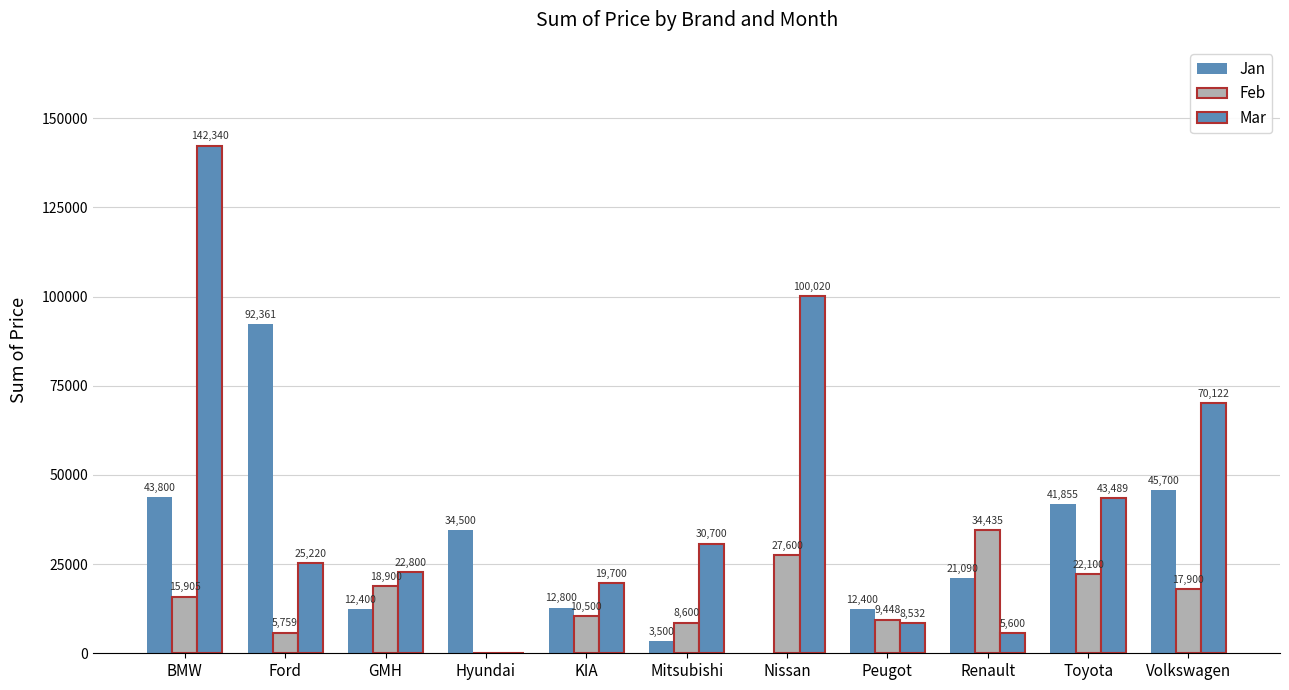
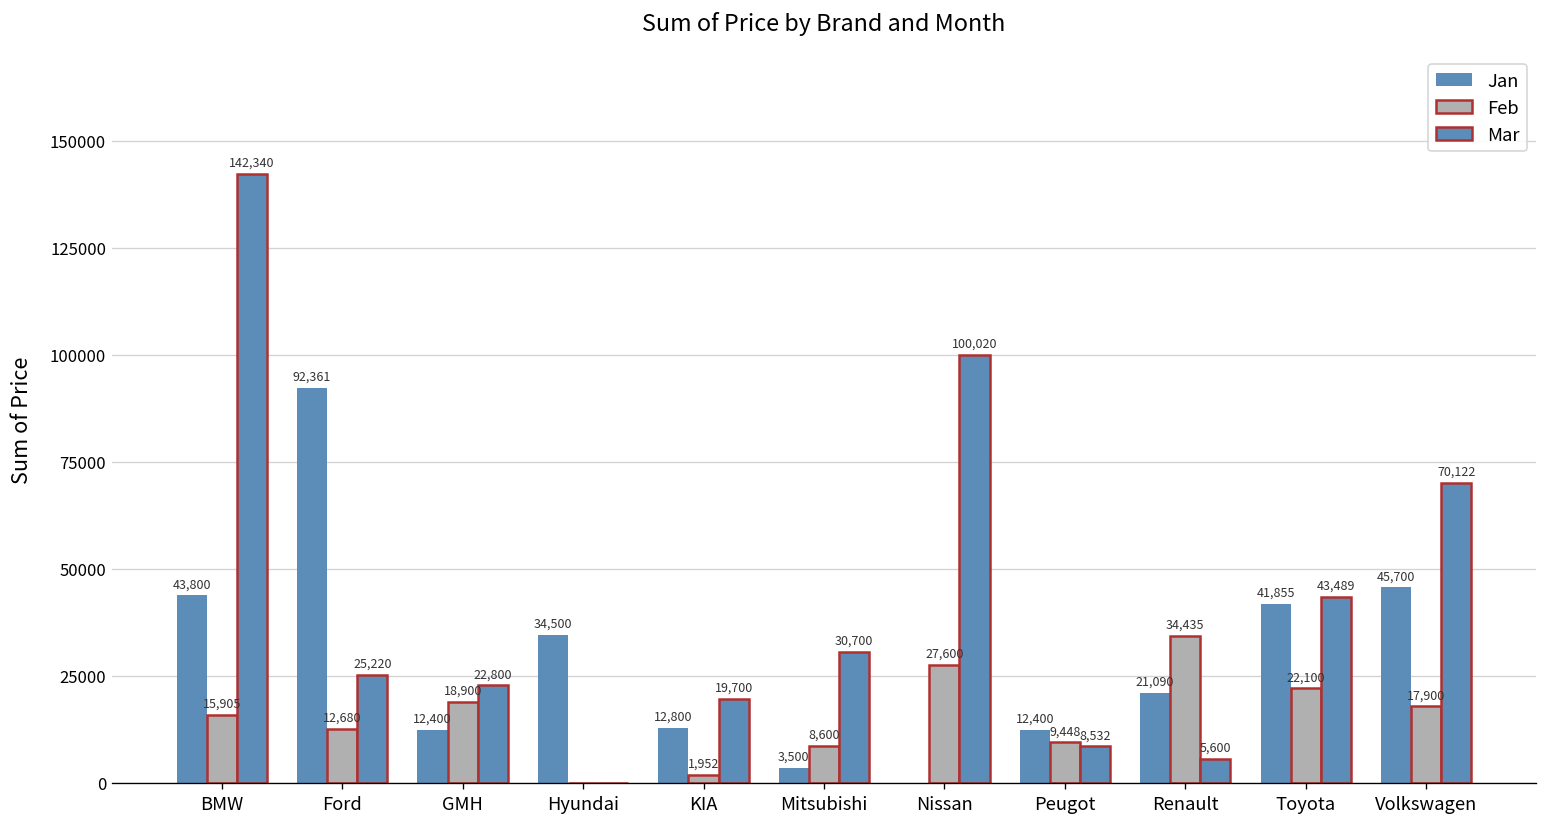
Feb, Ford: 5,759 -> 12,680
Feb, KIA: 10,500 -> 1,952
